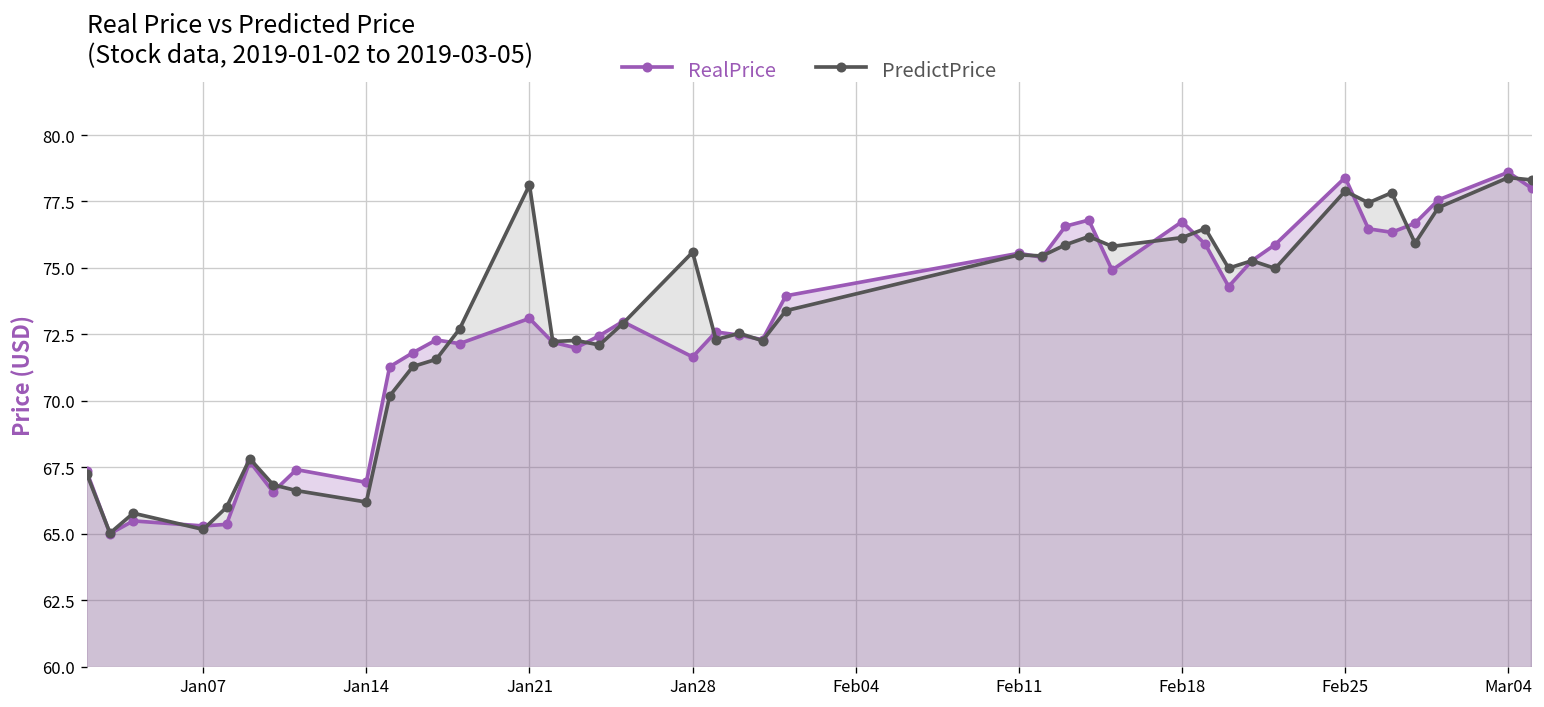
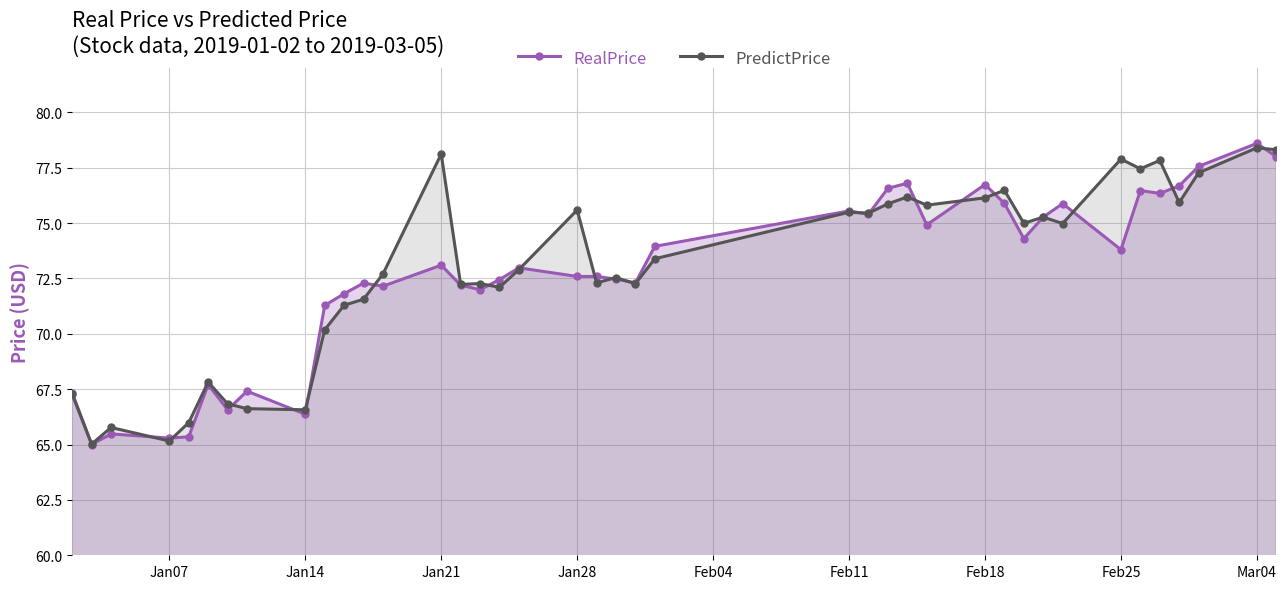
RealPrice, Jan14: 66.9 -> 66.4
PredictPrice, Jan14: 66.2 -> 66.6
RealPrice, Jan28: 71.7 -> 72.6
RealPrice, Feb25: 78.4 -> 73.8
